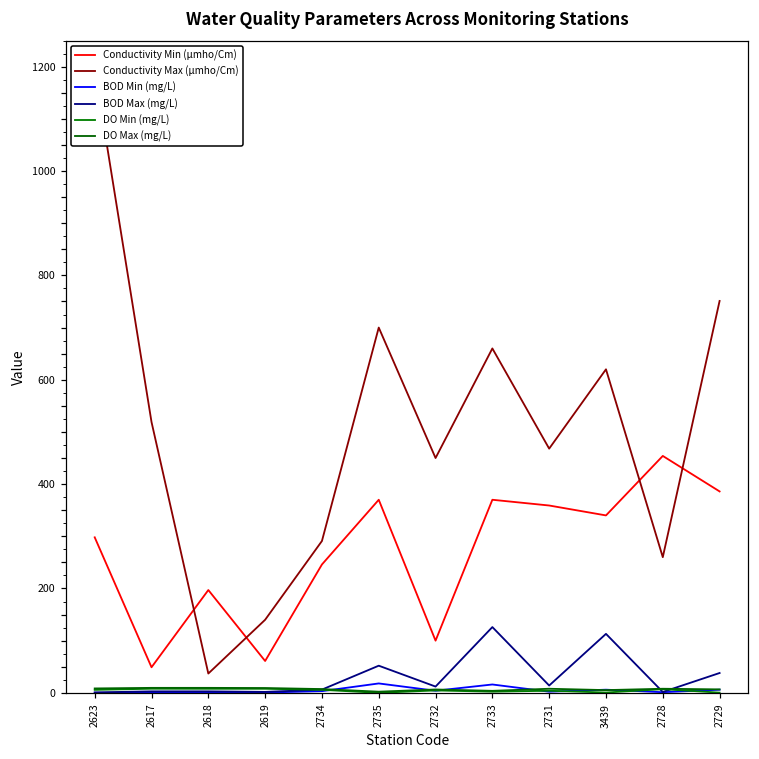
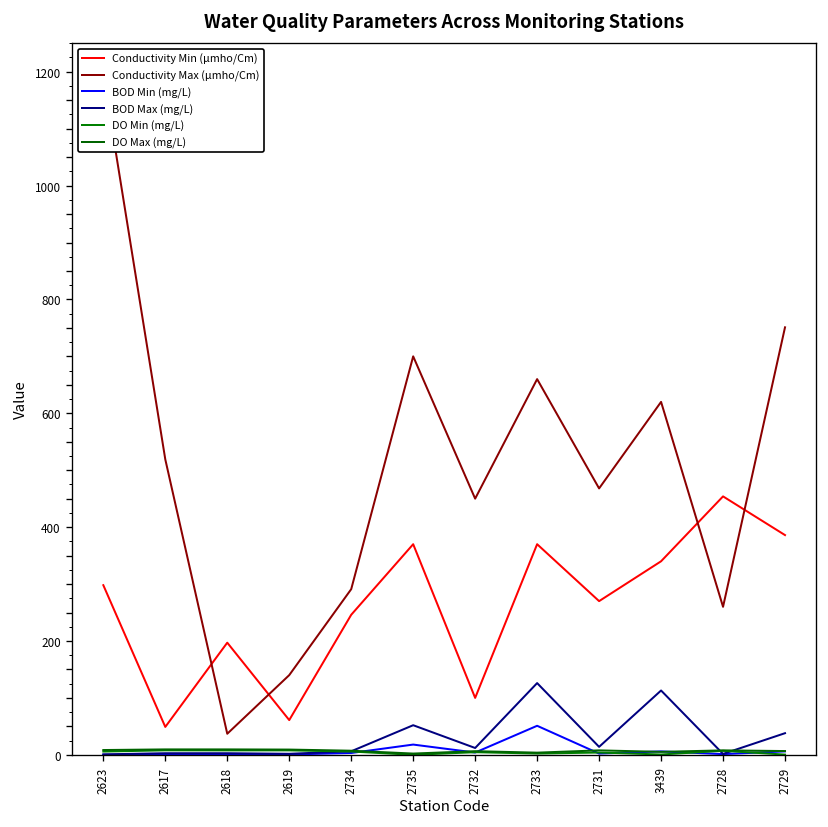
BOD Min (mg/L), 2733: 20 -> 50
Conductivity Min (µmho/Cm), 2731: 360 -> 270
